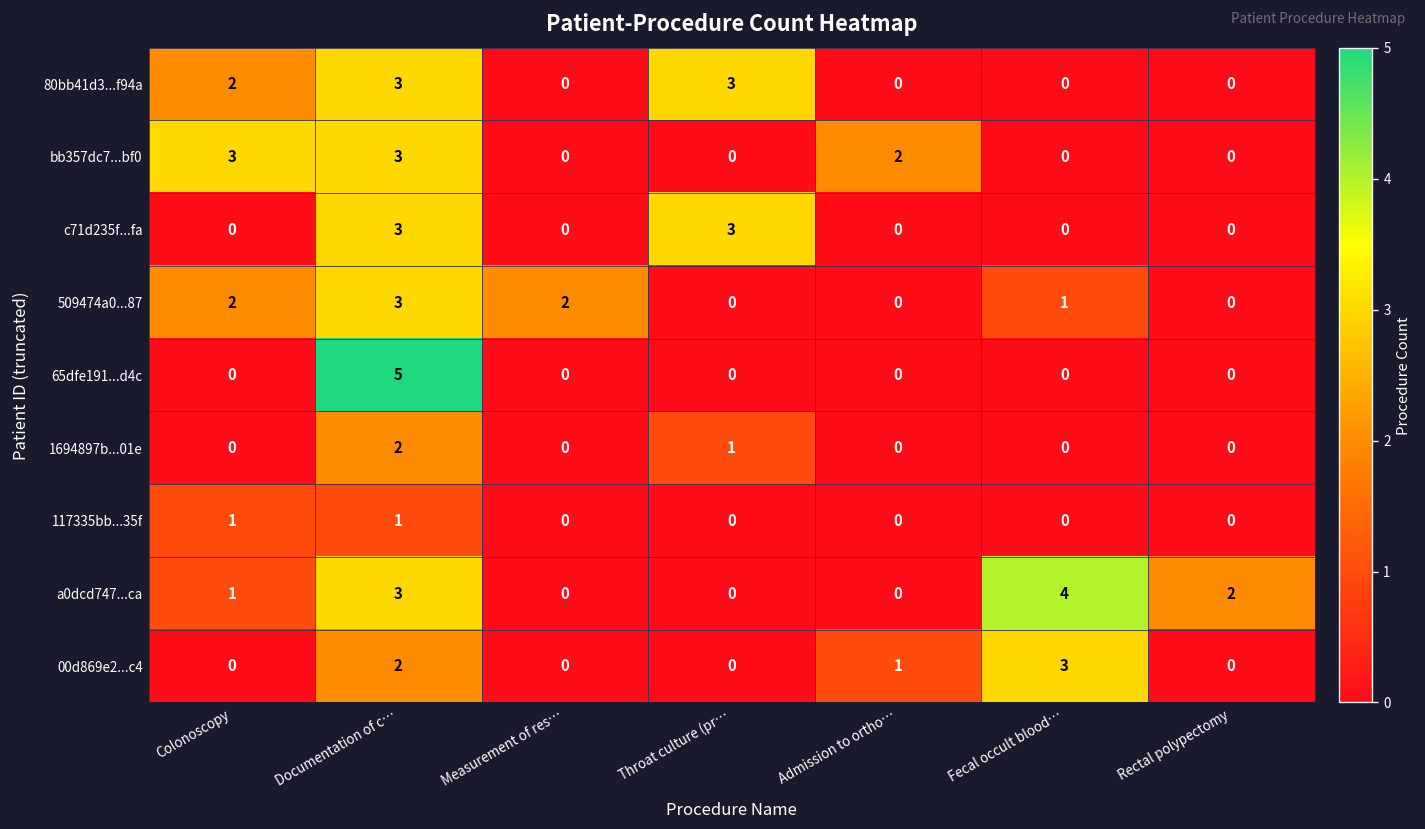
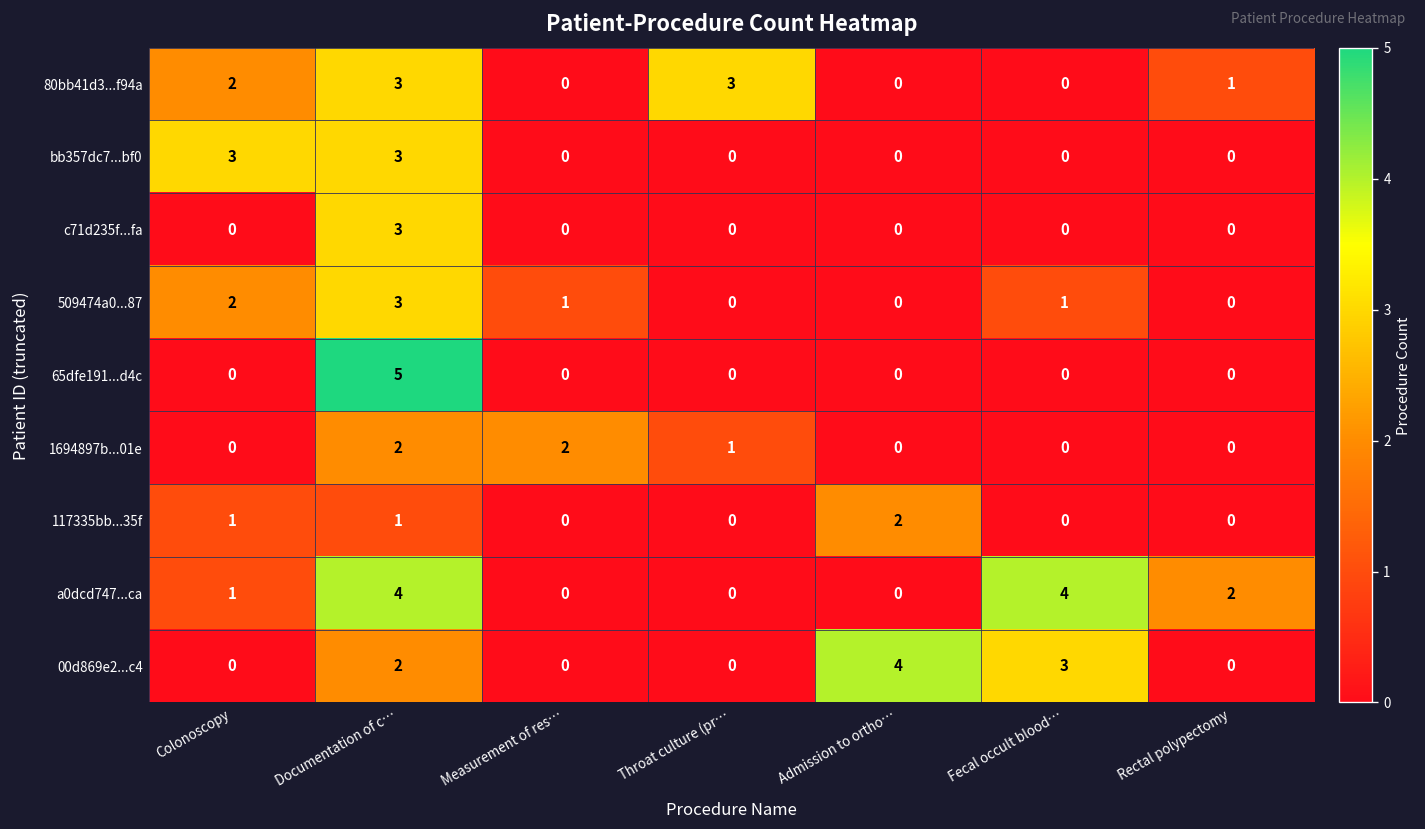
80bb41d3...f94a, Rectal polypectomy: 0 -> 1
bb357dc7...bf0, Admission to ortho…: 2 -> 0
c71d235f...fa, Throat culture (pr…: 3 -> 0
509474a0...87, Measurement of res…: 2 -> 1
1694897b...01e, Measurement of res…: 0 -> 2
117335bb...35f, Admission to ortho…: 0 -> 2
a0dcd747...ca, Documentation of c…: 3 -> 4
00d869e2...c4, Admission to ortho…: 1 -> 4
